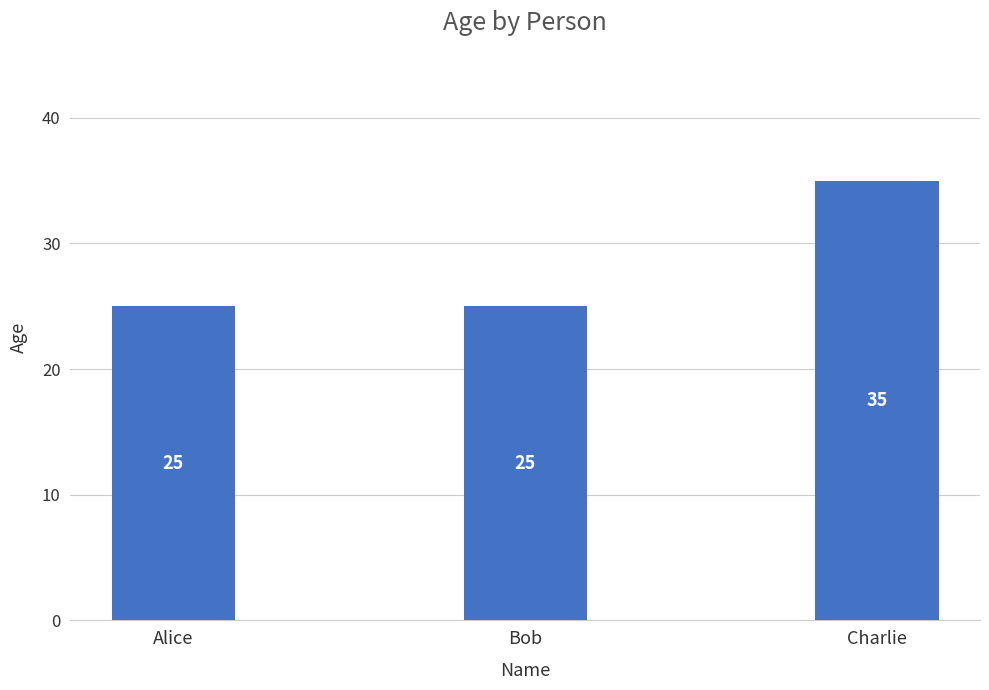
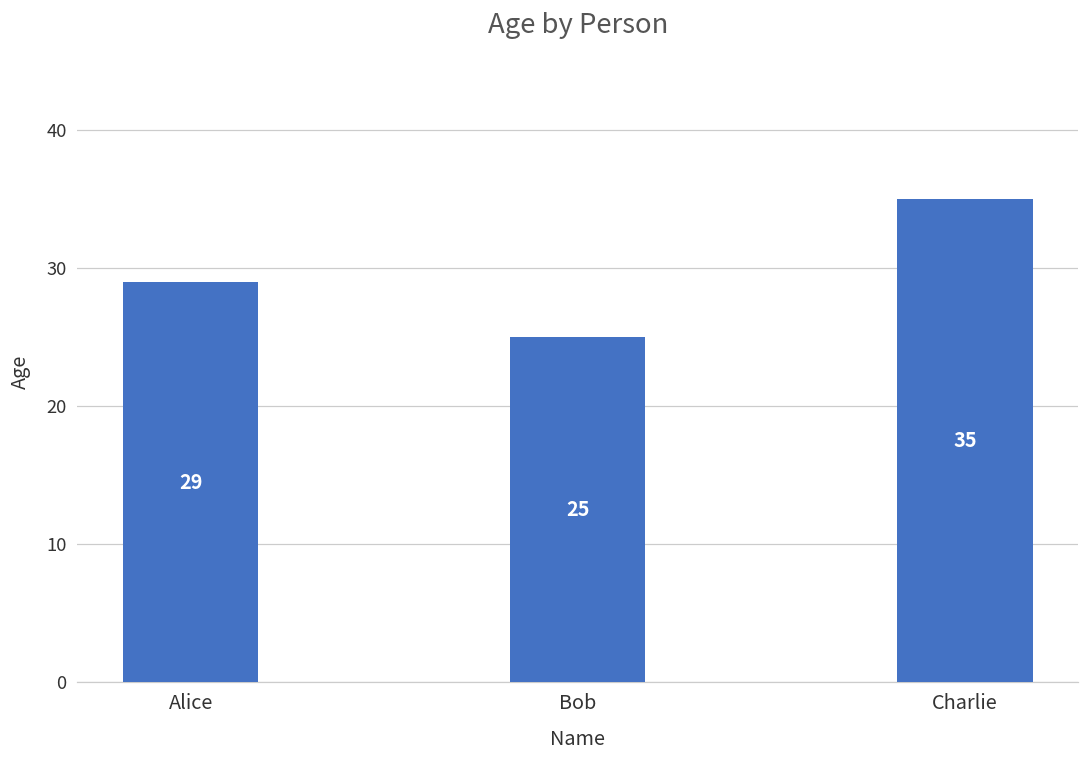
Alice: 25 -> 29
